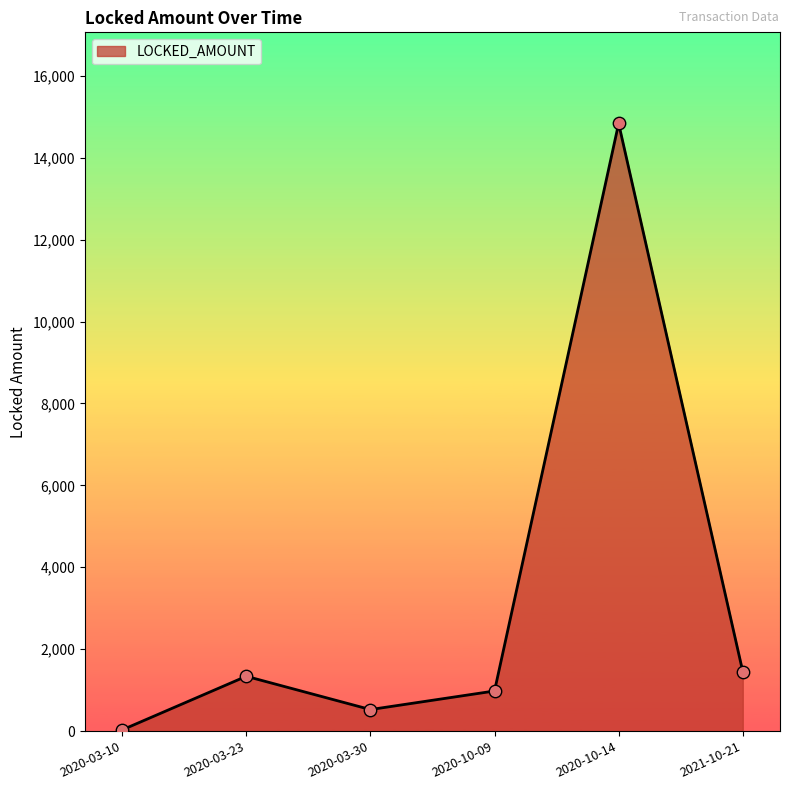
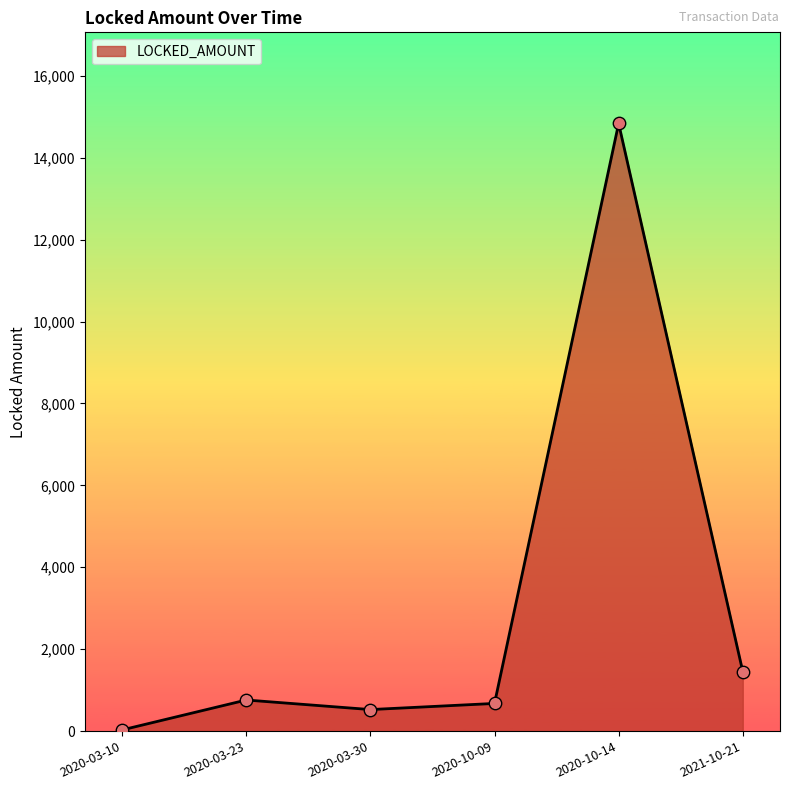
2020-03-23: 1,300 -> 800
2020-10-09: 1,000 -> 700
